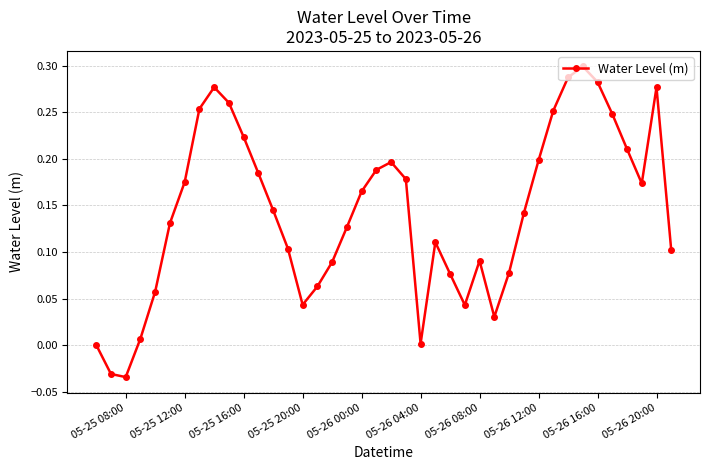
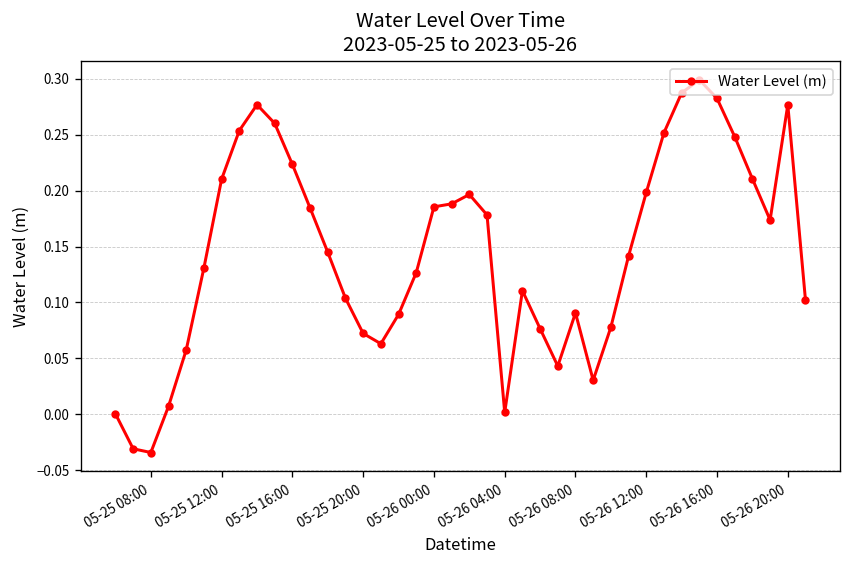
05-25 12:00: 0.18 -> 0.21
05-25 20:00: 0.04 -> 0.07
05-26 00:00: 0.17 -> 0.19
